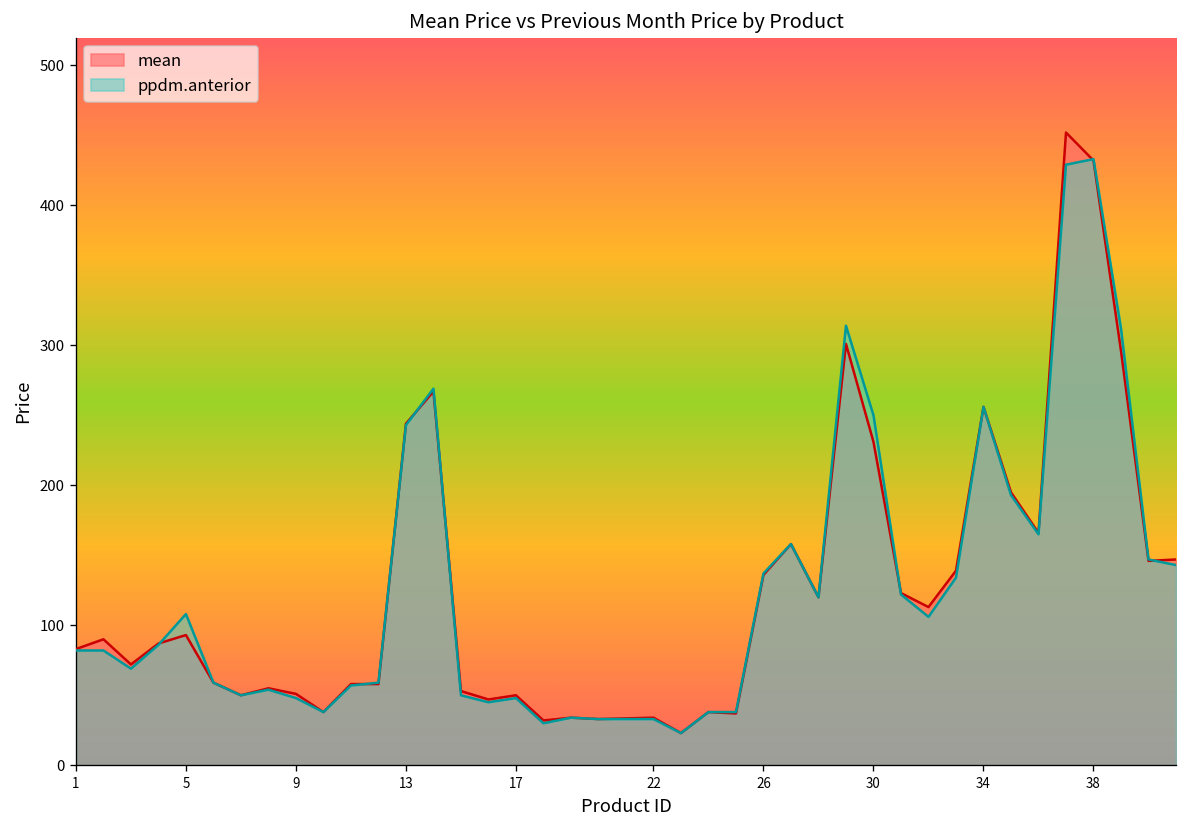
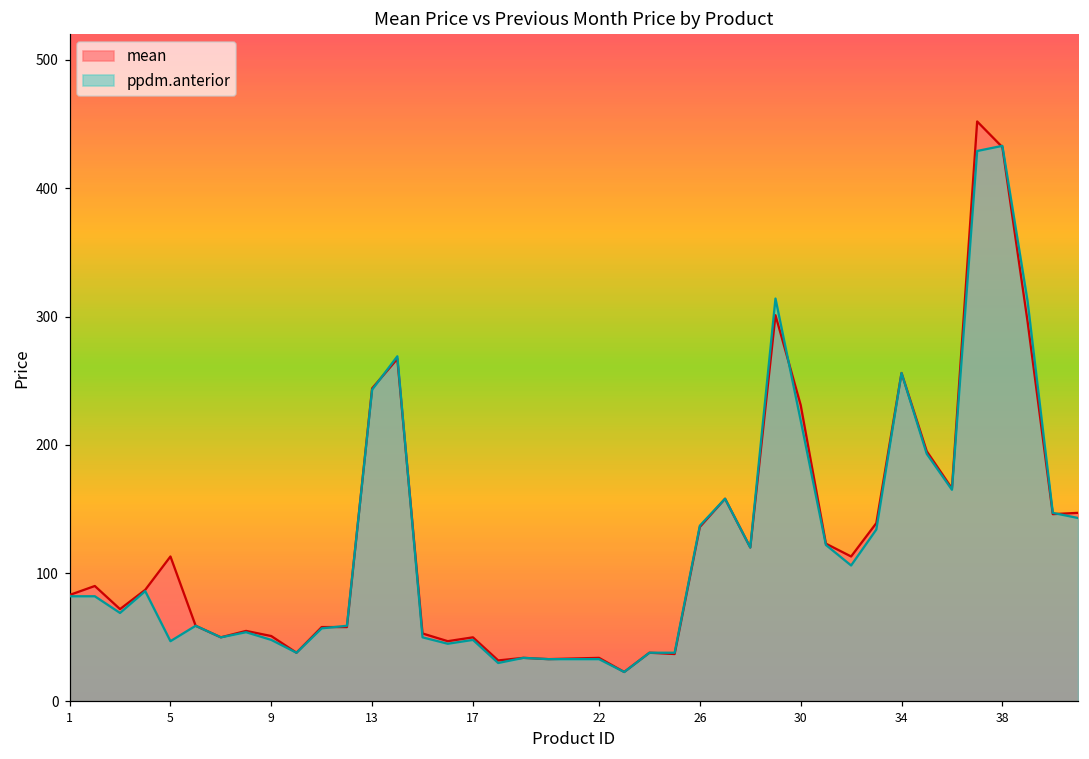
mean, 5: 93 -> 113
ppdm.anterior, 5: 108 -> 47
ppdm.anterior, 30: 250 -> 219
